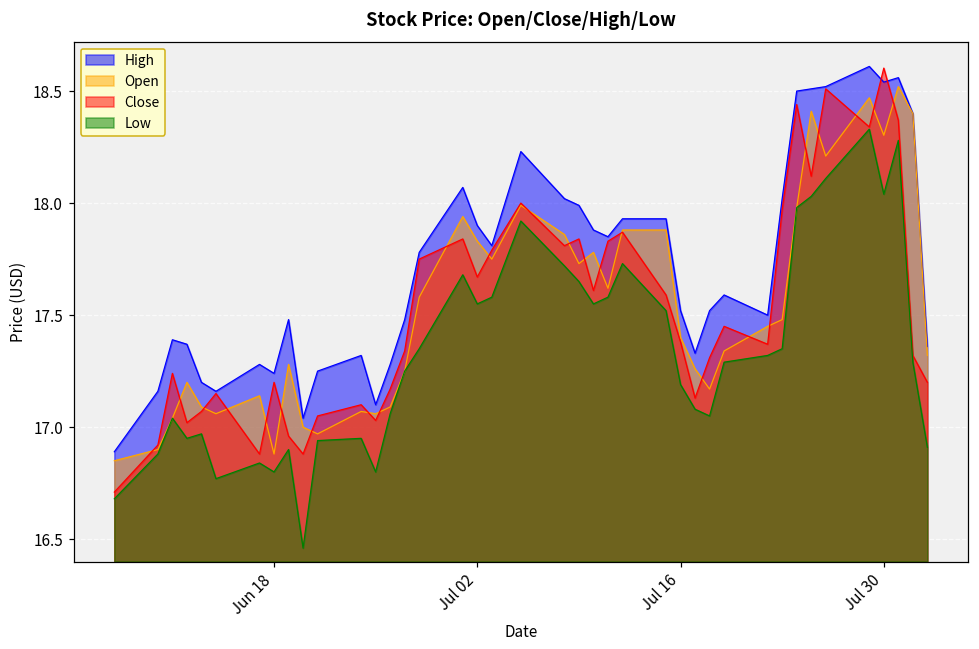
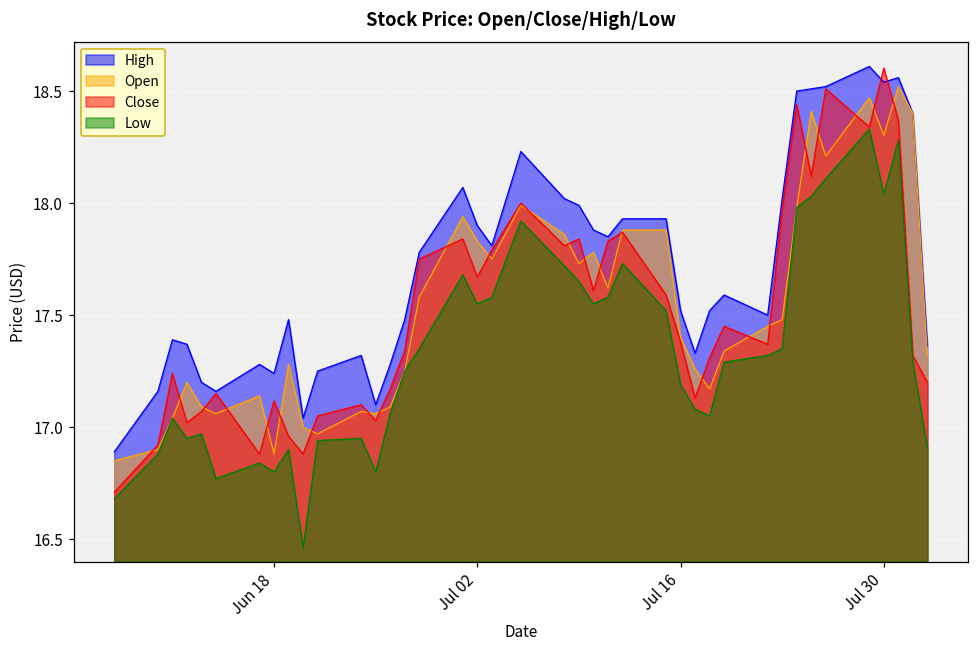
Close, Jun 18: 17.20 -> 17.12
